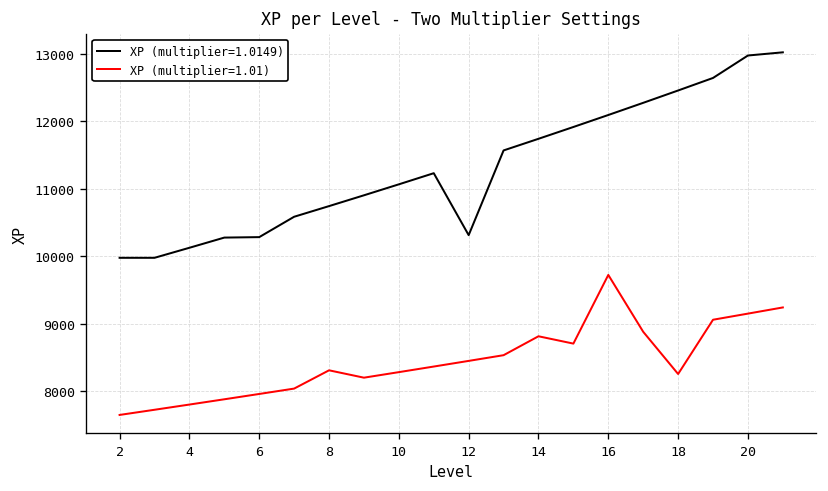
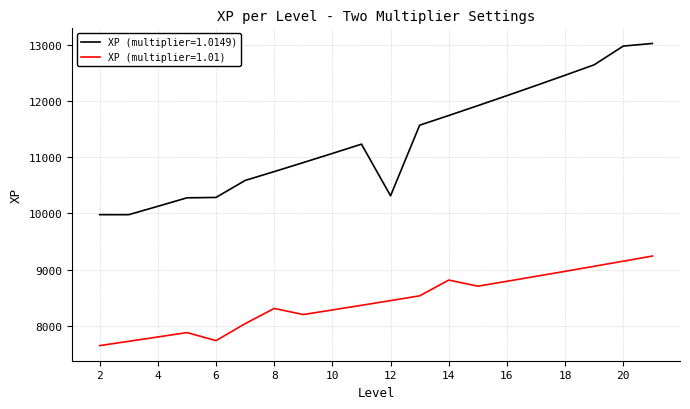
XP (multiplier=1.01), 6: 8000 -> 7700
XP (multiplier=1.01), 16: 9700 -> 8800
XP (multiplier=1.01), 18: 8300 -> 9000
